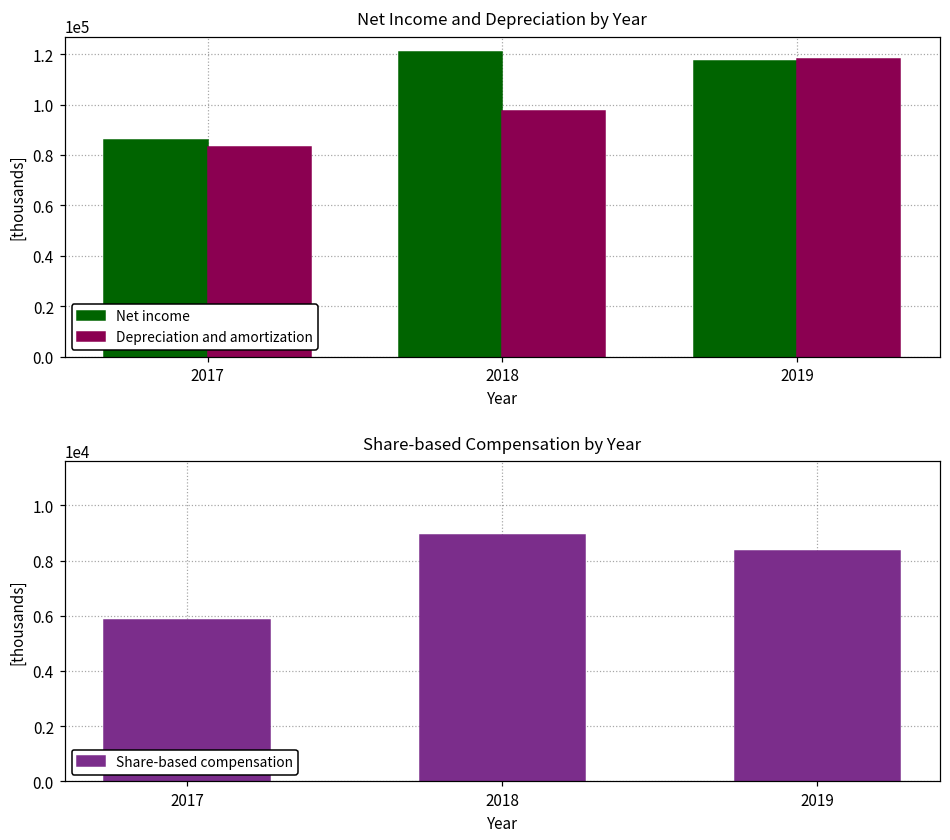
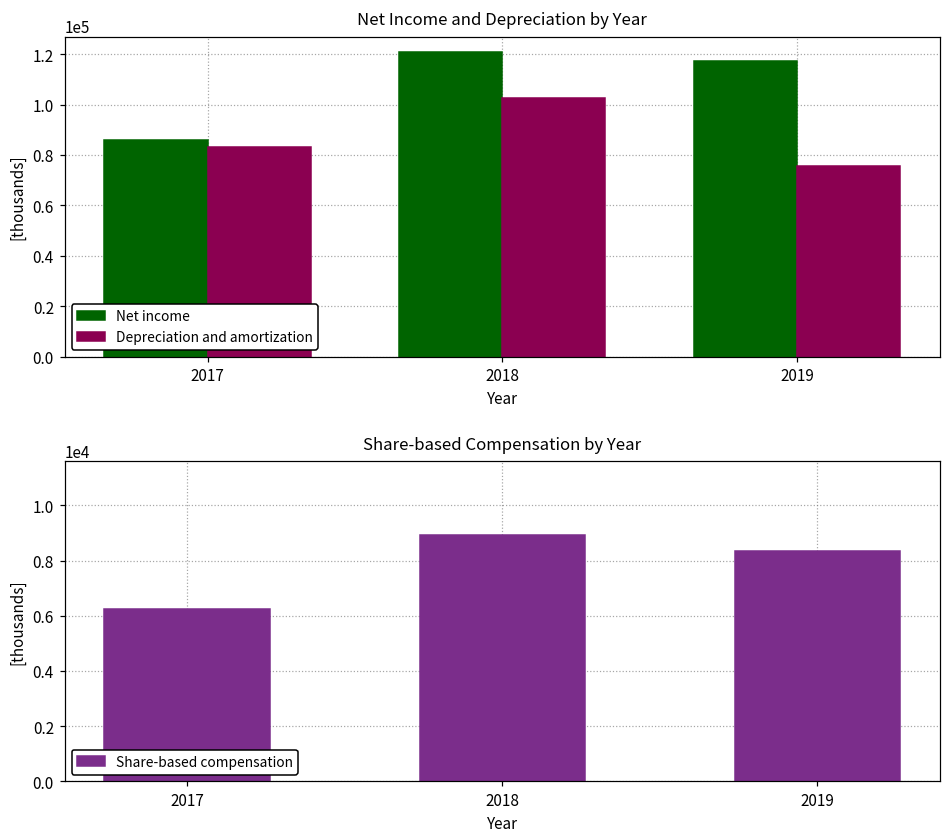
Net Income and Depreciation by Year, Depreciation and amortization, 2018: 98000 -> 103000
Net Income and Depreciation by Year, Depreciation and amortization, 2019: 118000 -> 76000
Share-based Compensation by Year, 2017: 5800 -> 6200
